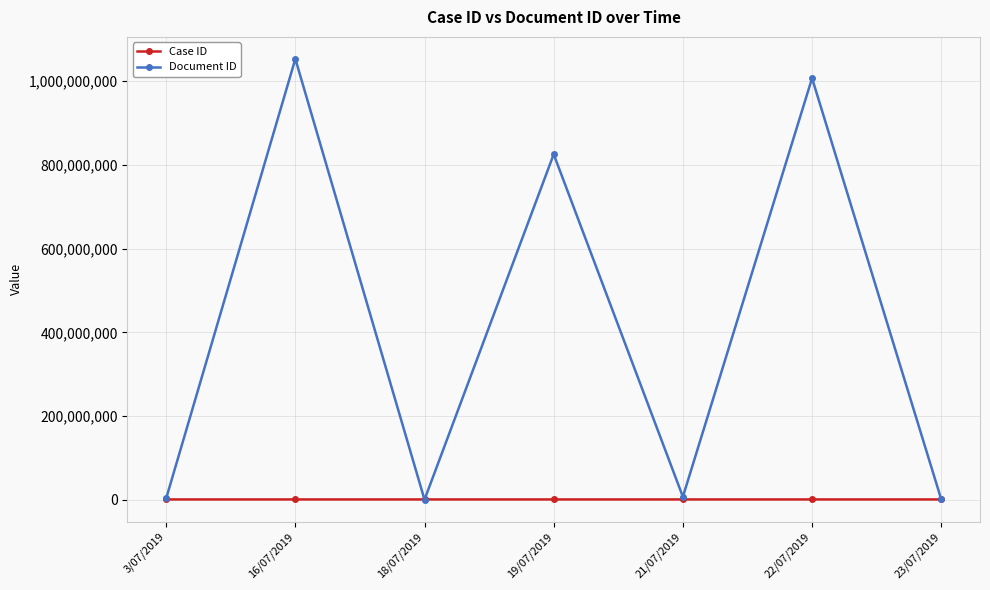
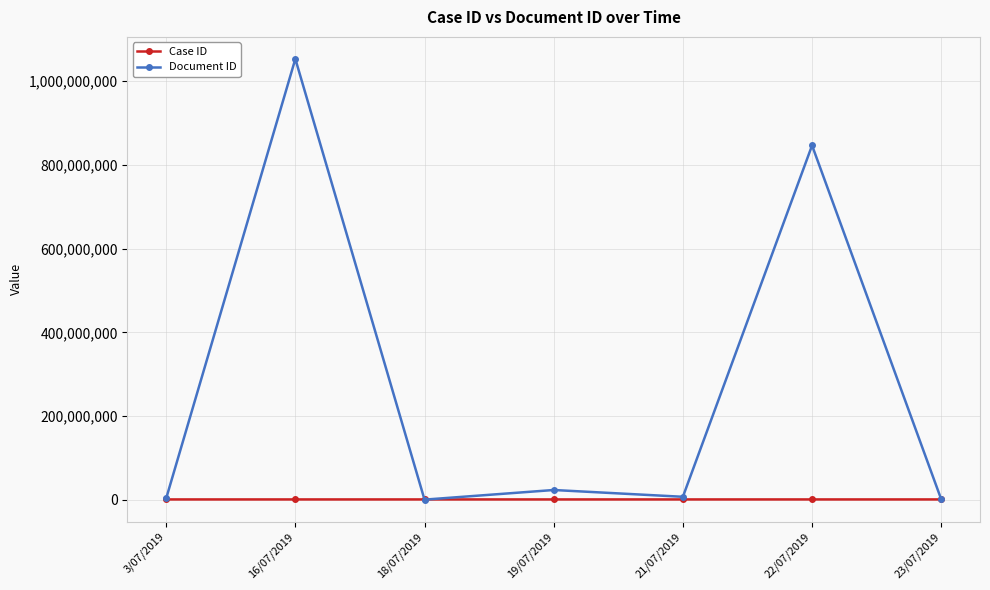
Document ID, 19/07/2019: 830,000,000 -> 20,000,000
Document ID, 22/07/2019: 1,010,000,000 -> 850,000,000
